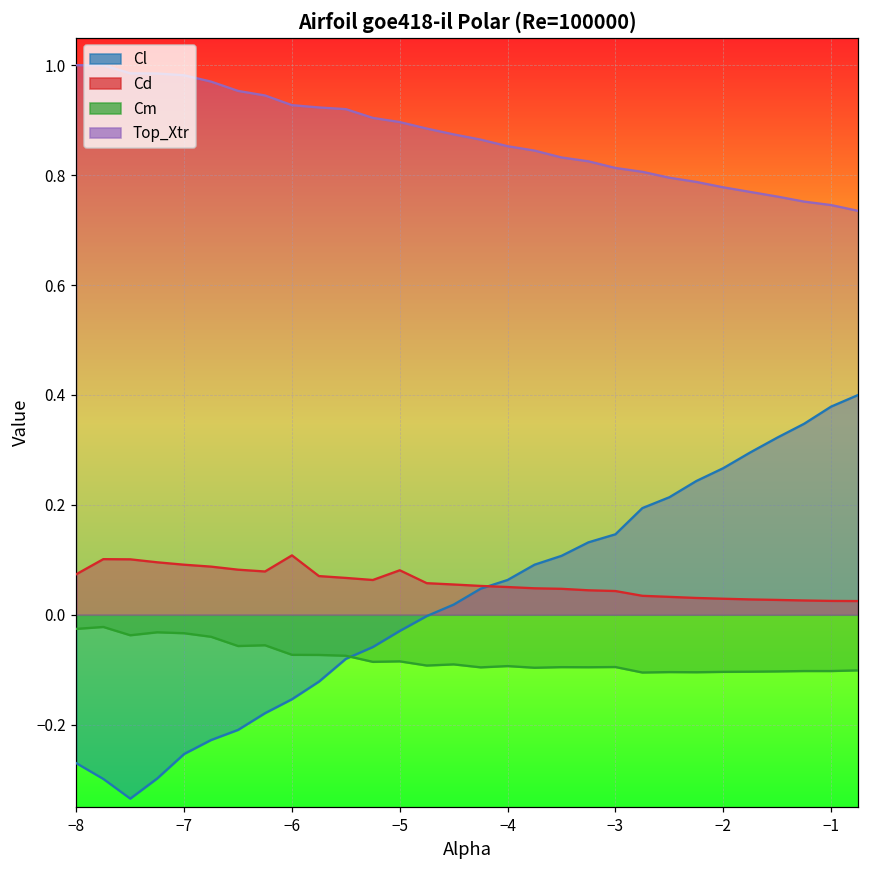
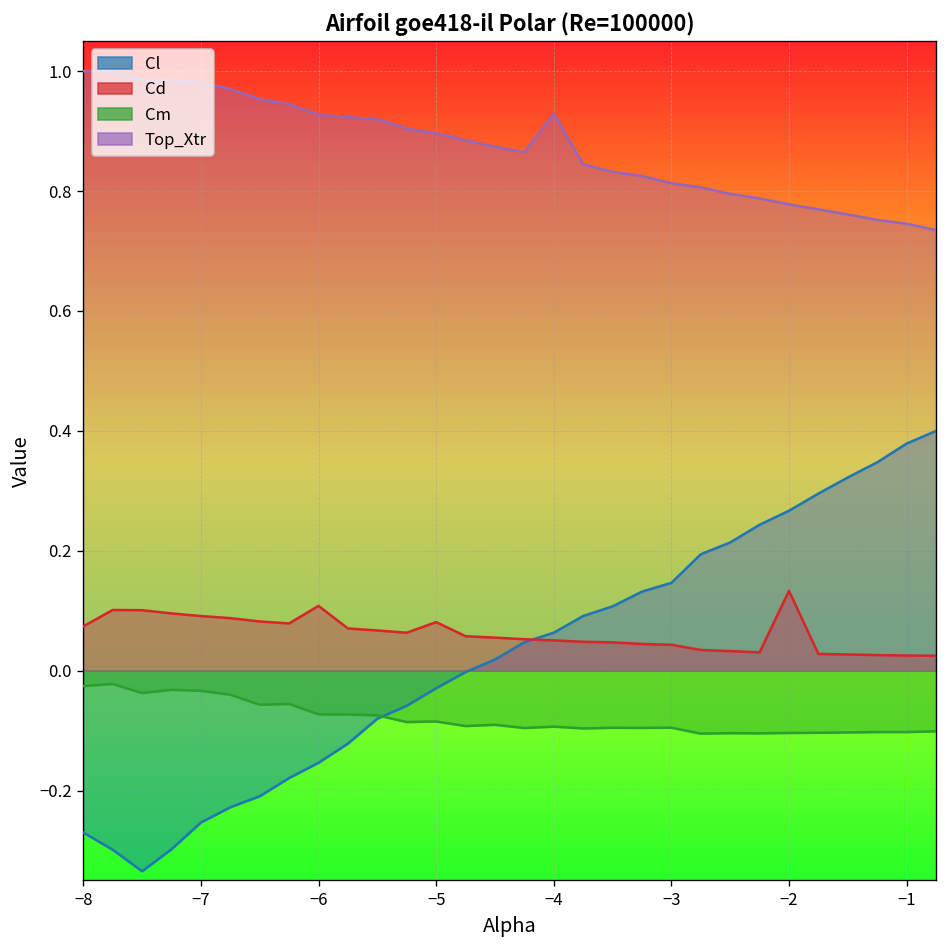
Top_Xtr, −4: 0.85 -> 0.93
Cd, −2: 0.03 -> 0.13
